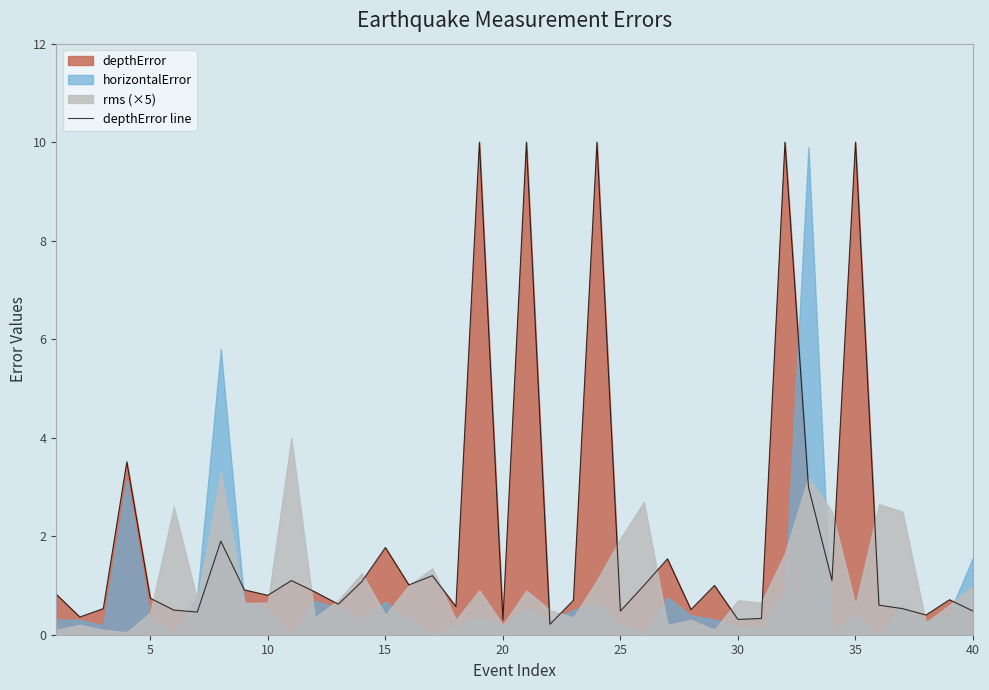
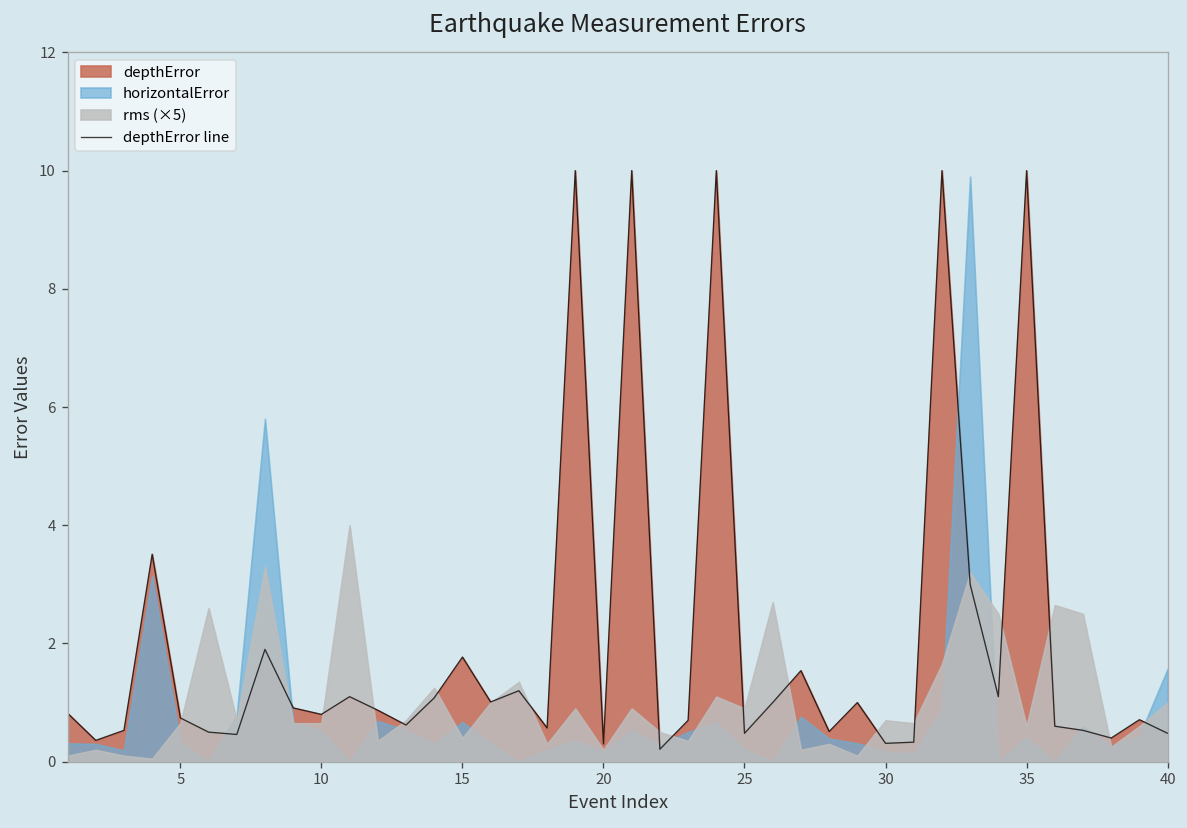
rms (×5), 5: 0.4 -> 0.7
rms (×5), 25: 2.0 -> 0.9
